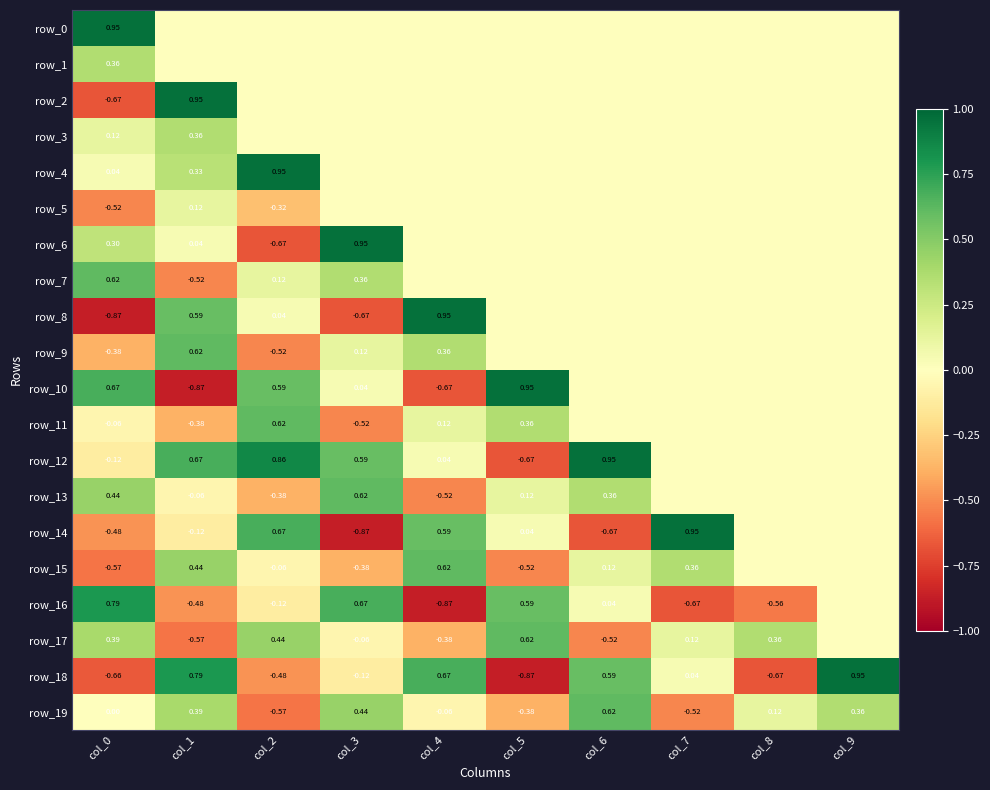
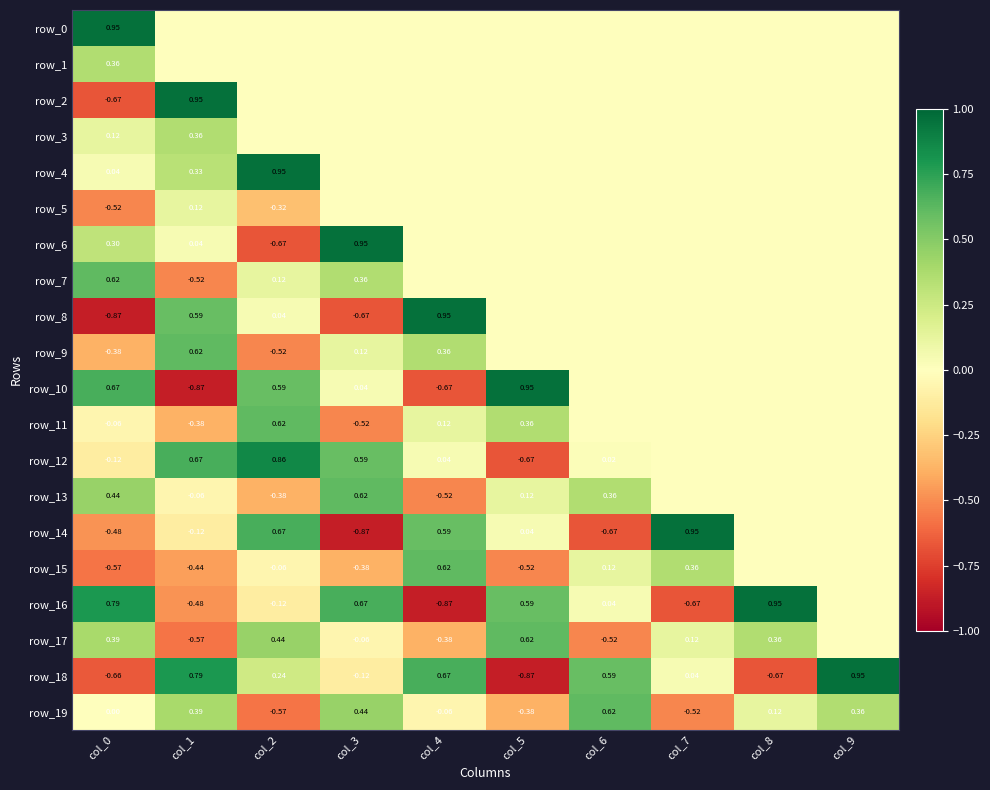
row_12, col_6: 0.95 -> 0.02
row_15, col_1: 0.44 -> -0.44
row_16, col_8: -0.56 -> 0.95
row_18, col_2: -0.48 -> 0.24
